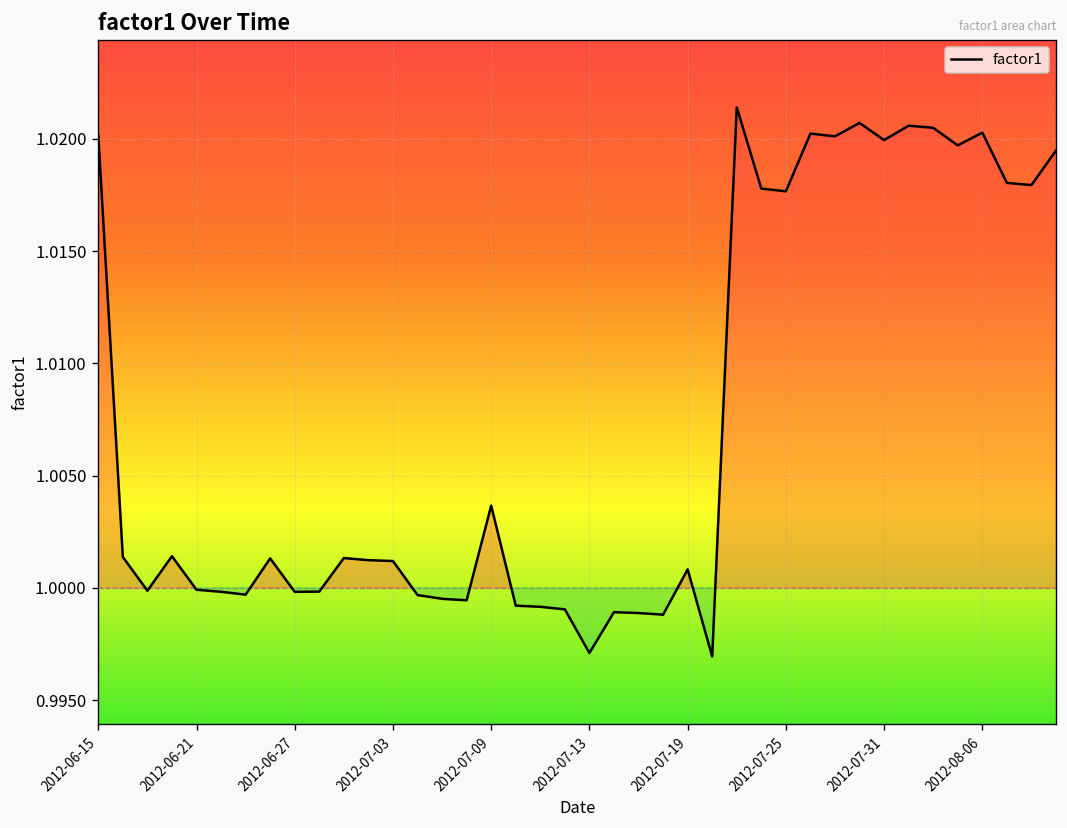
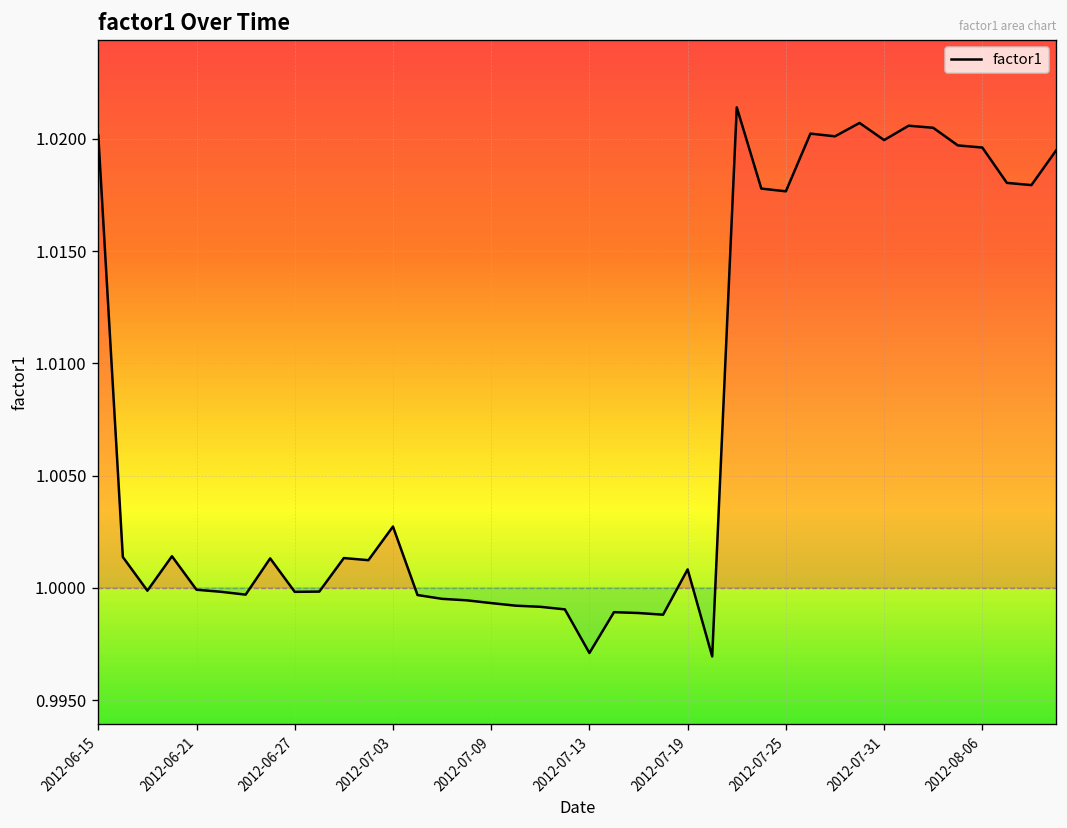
2012-07-03: 1.0012 -> 1.0027
2012-07-09: 1.0037 -> 0.9993
2012-08-06: 1.0203 -> 1.0196
